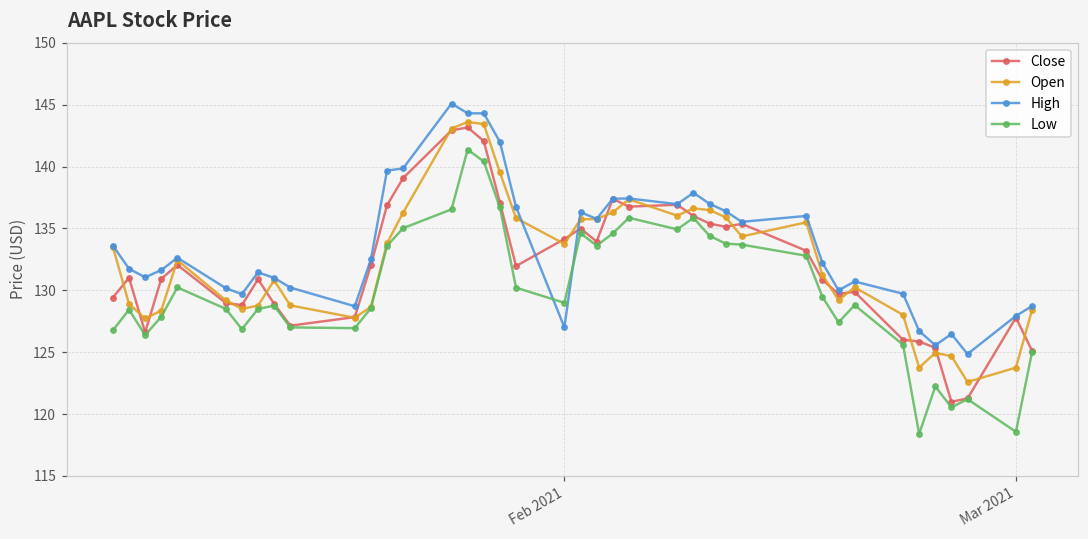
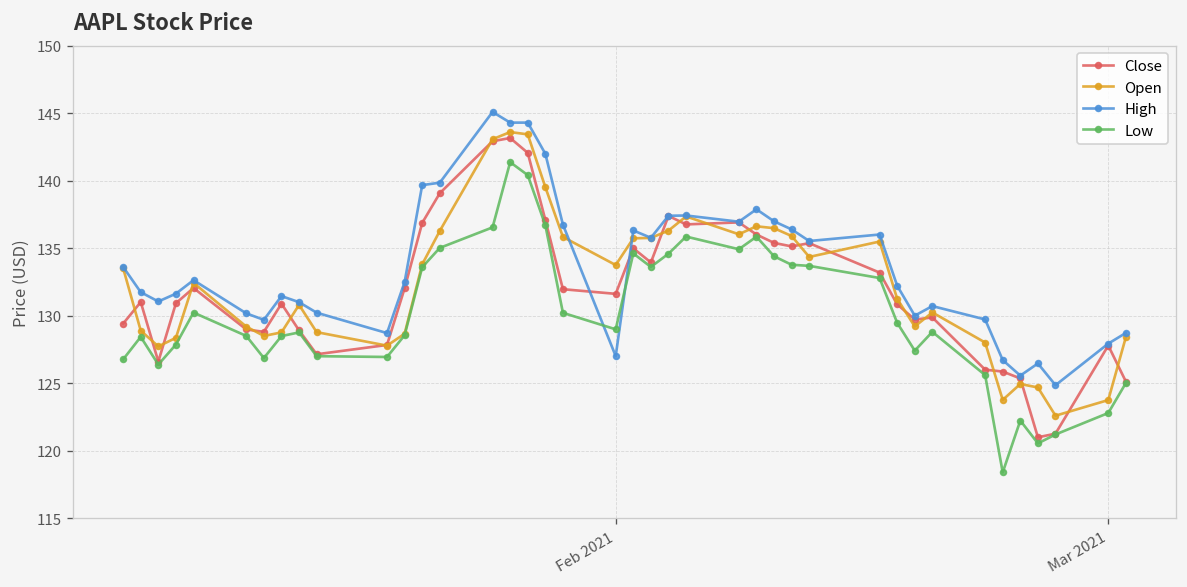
Close, Feb 2021: 134.1 -> 131.6
Low, Mar 2021: 118.6 -> 122.8
